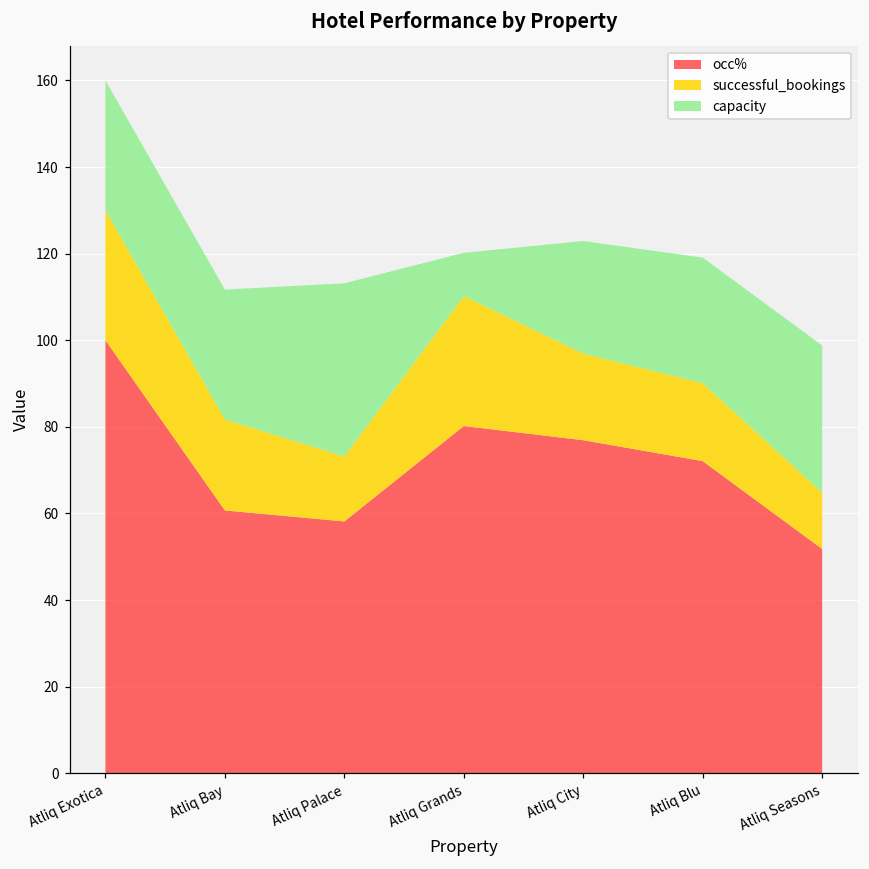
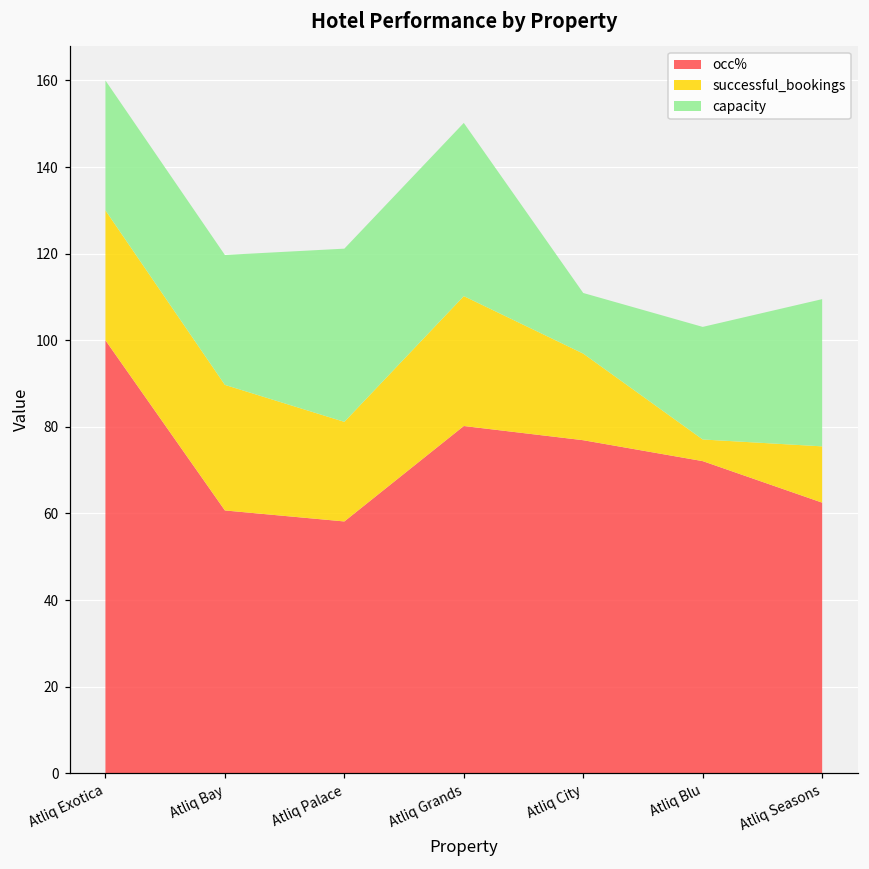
successful_bookings, Atliq Bay: 21 -> 29
successful_bookings, Atliq Palace: 15 -> 23
capacity, Atliq Grands: 10 -> 40
capacity, Atliq City: 26 -> 14
successful_bookings, Atliq Blu: 18 -> 5
capacity, Atliq Blu: 29 -> 26
occ%, Atliq Seasons: 52 -> 63
